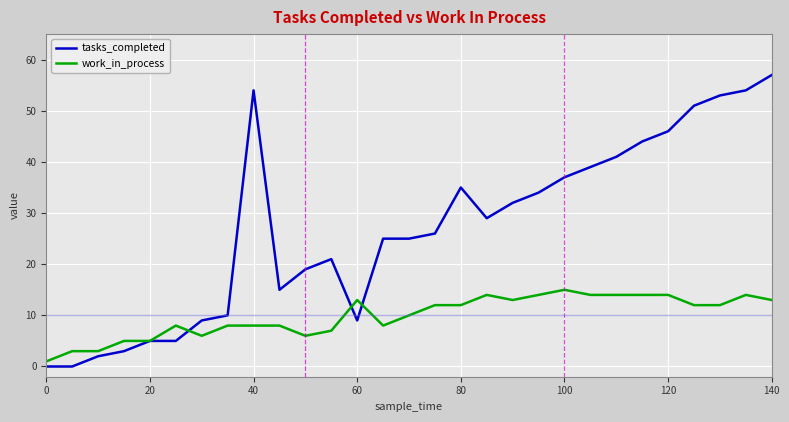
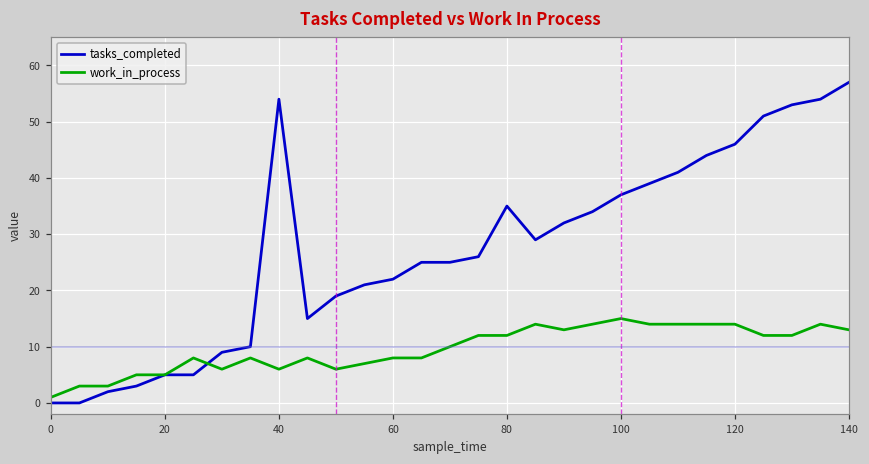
work_in_process, 40: 8 -> 6
tasks_completed, 60: 9 -> 22
work_in_process, 60: 13 -> 8
